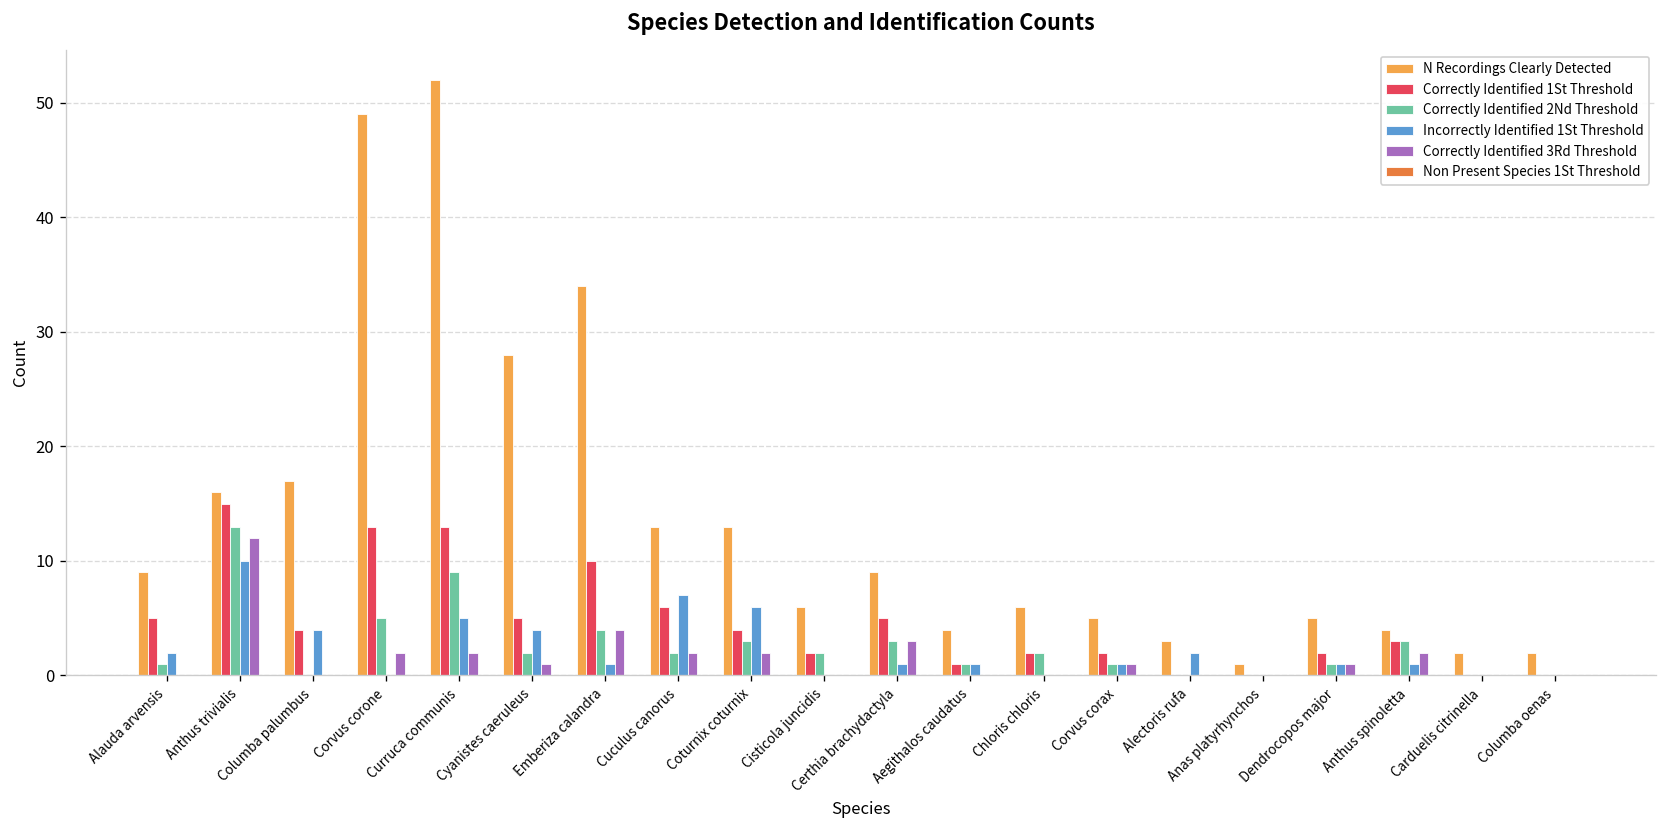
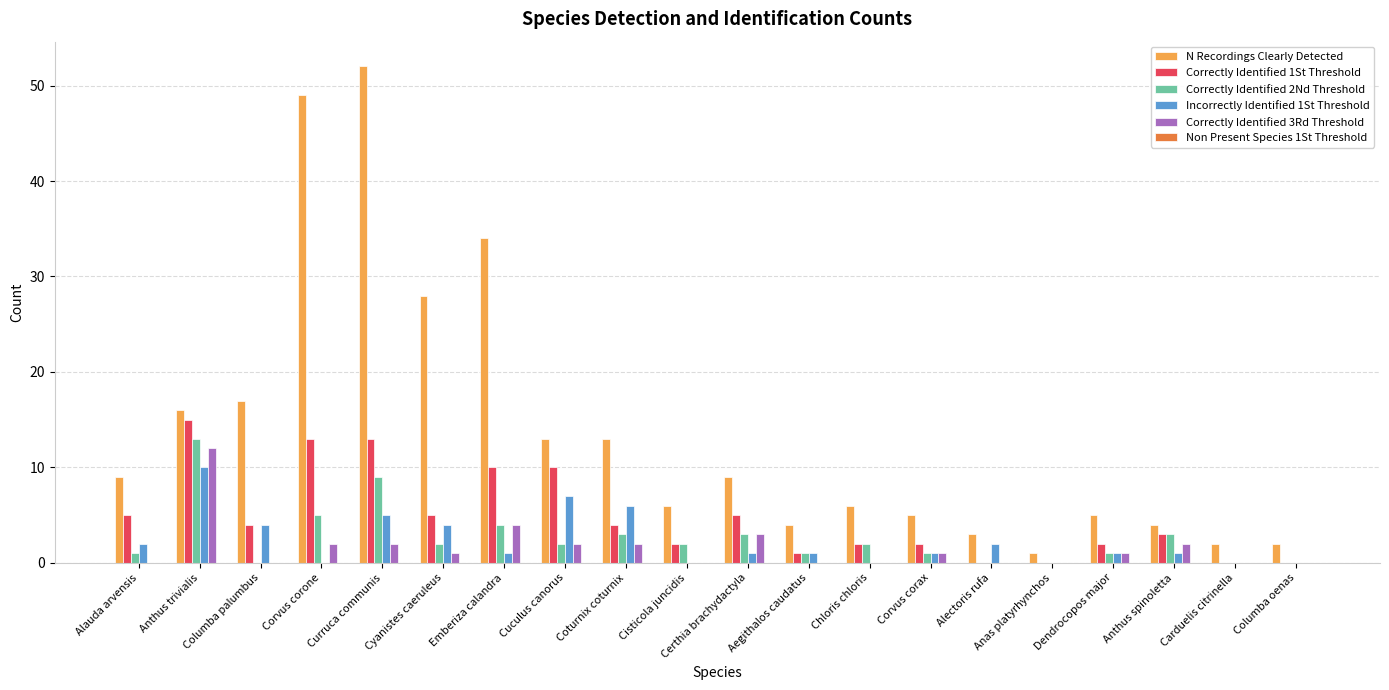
Correctly Identified 1St Threshold, Cuculus canorus: 6 -> 10
